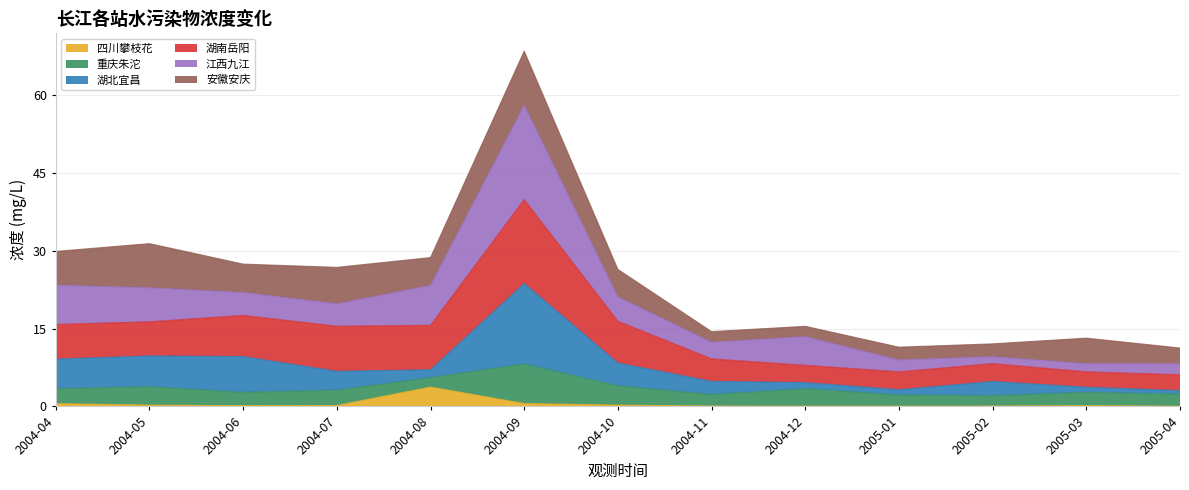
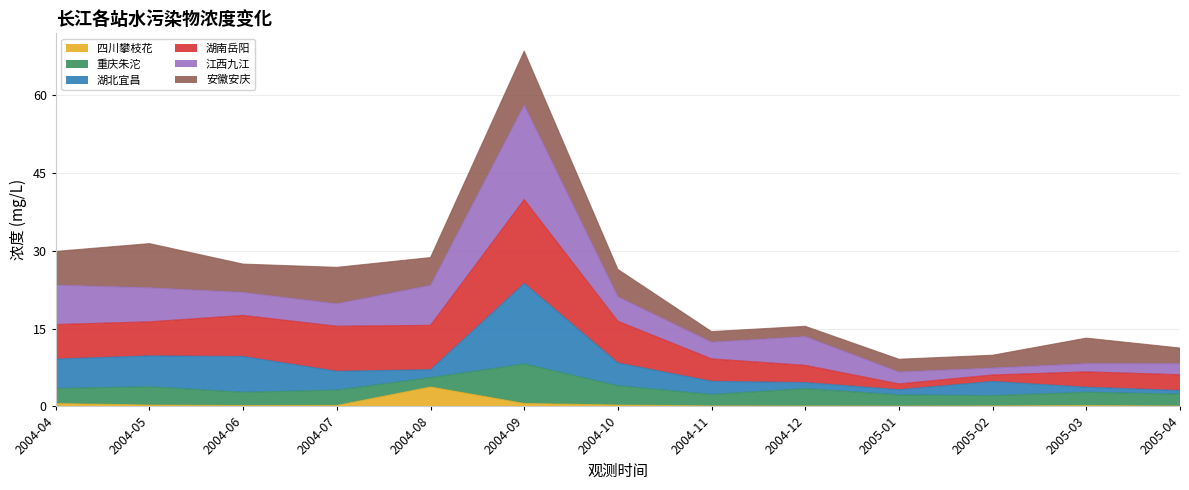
湖南岳阳, 2005-01: 3 -> 1
湖南岳阳, 2005-02: 3 -> 1
